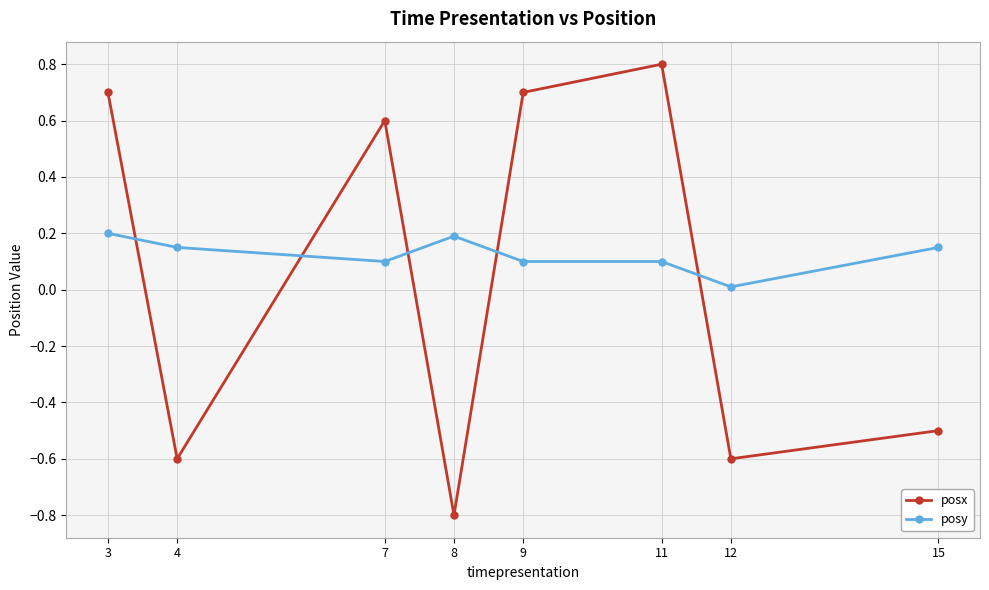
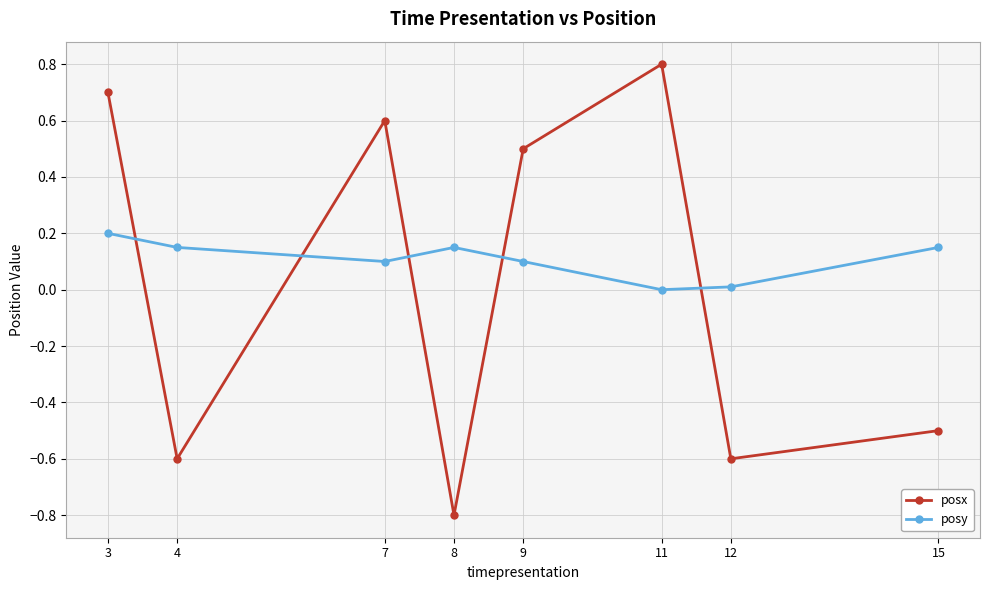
posy, 8: 0.19 -> 0.15
posx, 9: 0.7 -> 0.5
posy, 11: 0.1 -> 0.0
